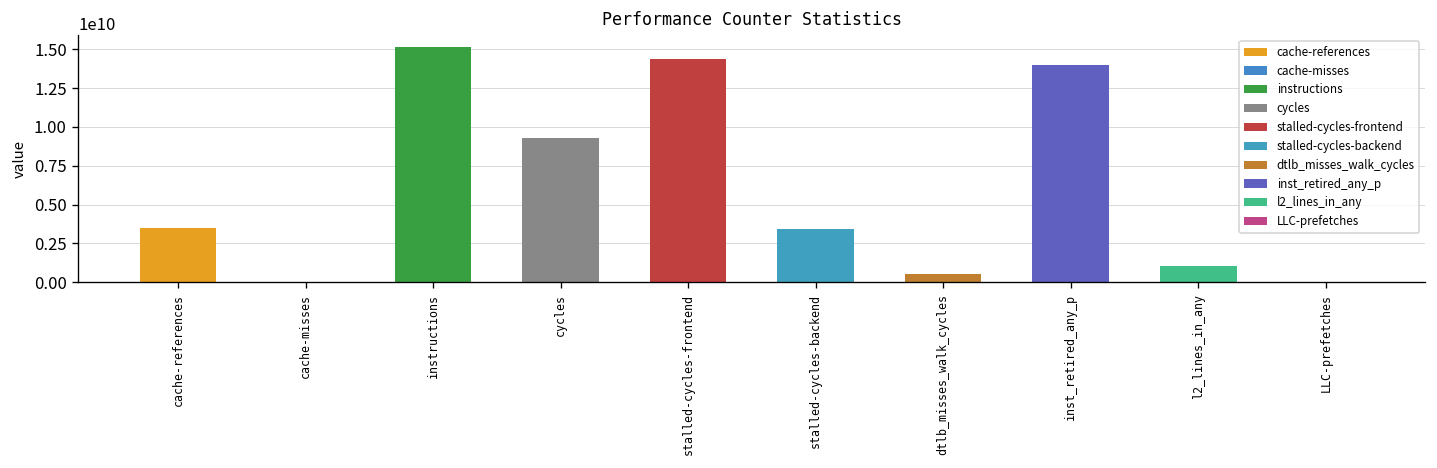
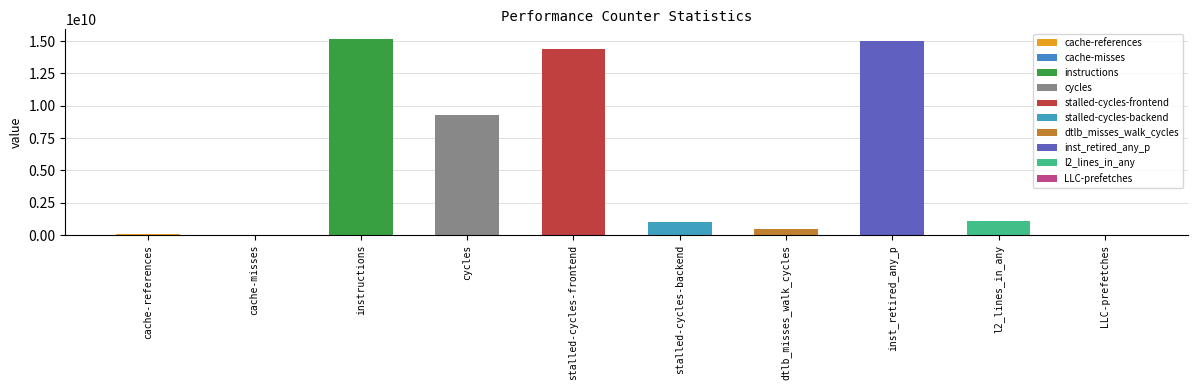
cache-references: 3500000000 -> 100000000
stalled-cycles-backend: 3400000000 -> 1000000000
inst_retired_any_p: 14000000000 -> 15000000000
